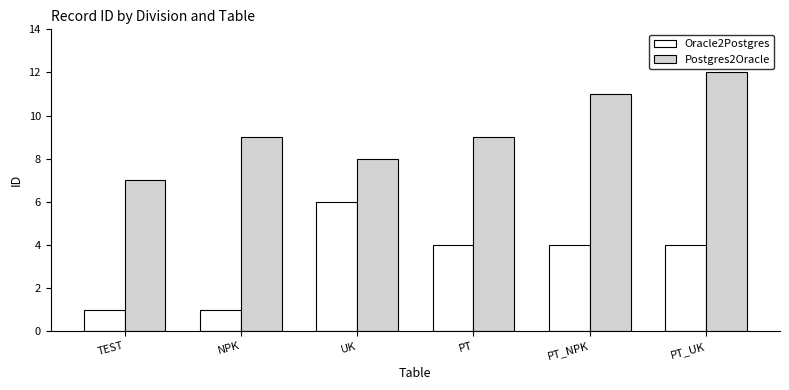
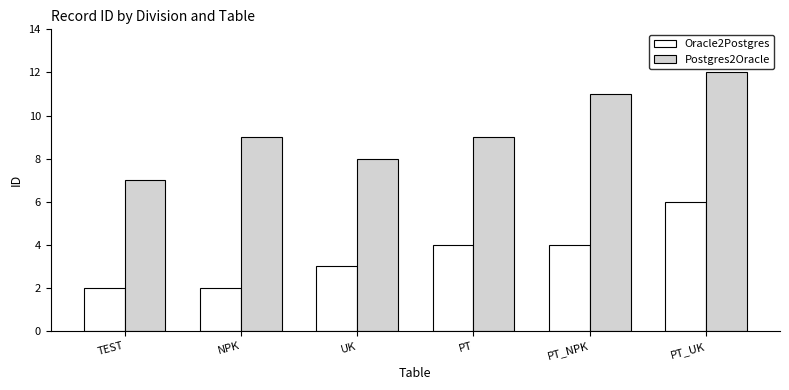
Oracle2Postgres, TEST: 1 -> 2
Oracle2Postgres, NPK: 1 -> 2
Oracle2Postgres, UK: 6 -> 3
Oracle2Postgres, PT_UK: 4 -> 6
